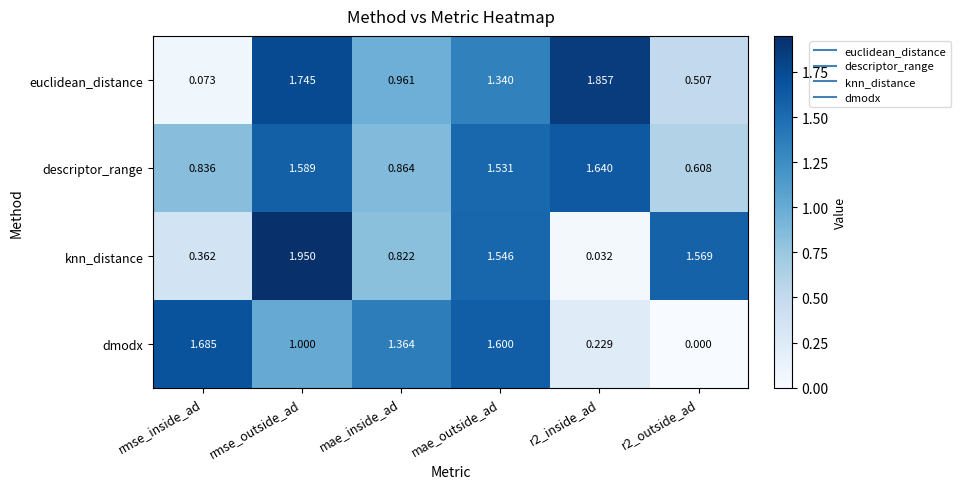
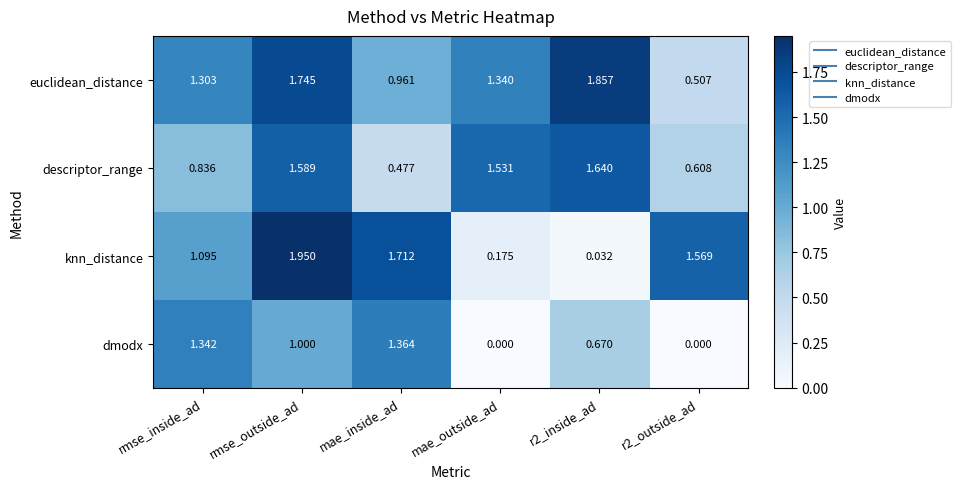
euclidean_distance, rmse_inside_ad: 0.073 -> 1.303
descriptor_range, mae_inside_ad: 0.864 -> 0.477
knn_distance, rmse_inside_ad: 0.362 -> 1.095
knn_distance, mae_inside_ad: 0.822 -> 1.712
knn_distance, mae_outside_ad: 1.546 -> 0.175
dmodx, rmse_inside_ad: 1.685 -> 1.342
dmodx, mae_outside_ad: 1.600 -> 0.000
dmodx, r2_inside_ad: 0.229 -> 0.670
